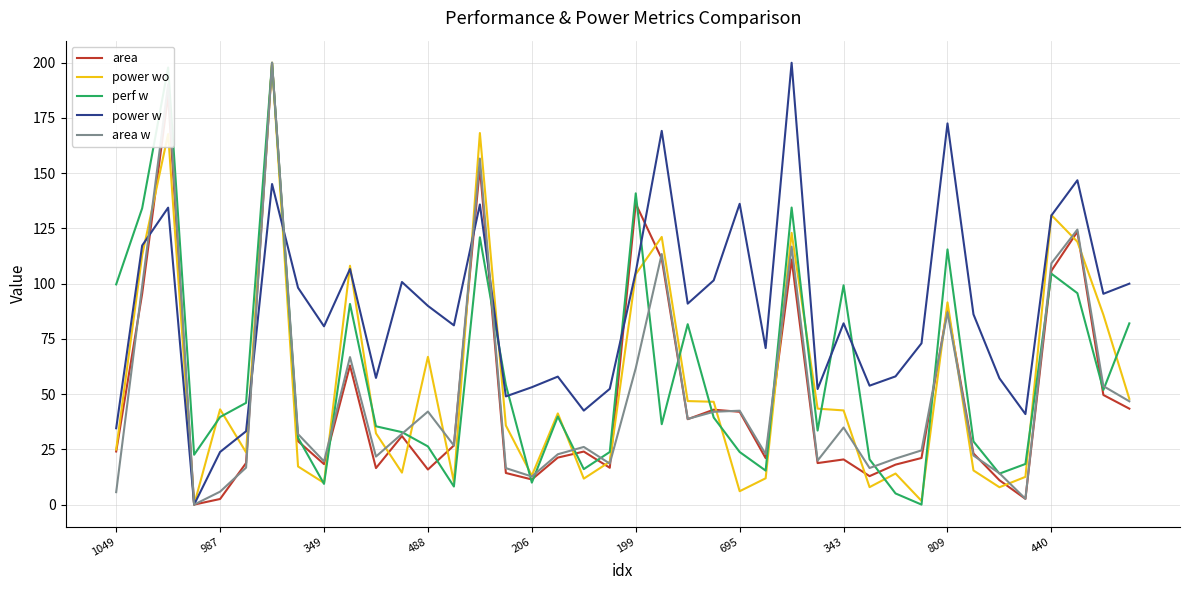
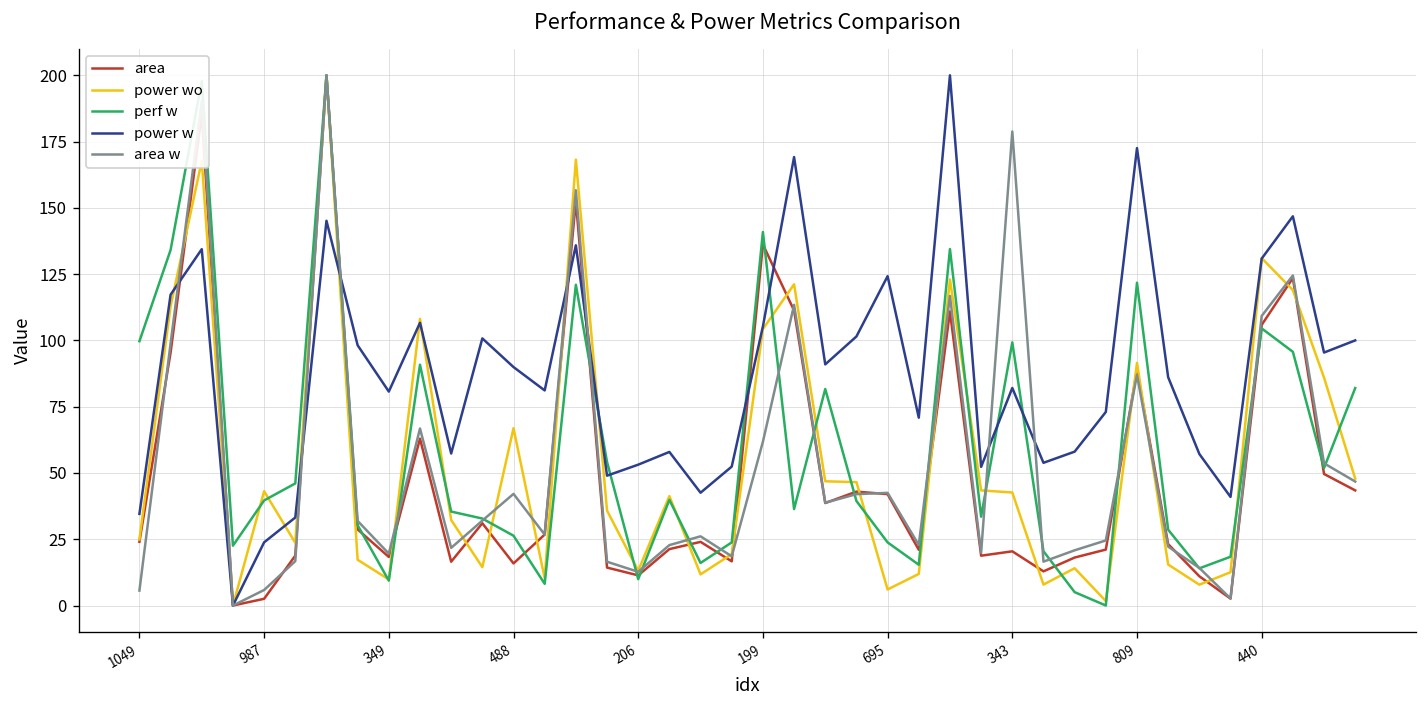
power w, 695: 136 -> 124
area w, 343: 35 -> 179
perf w, 809: 116 -> 122
